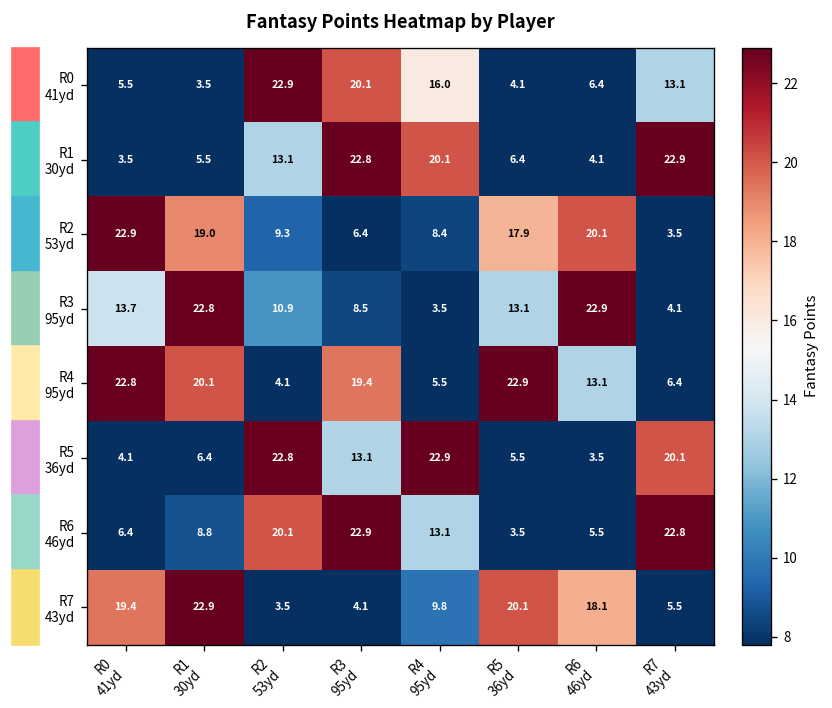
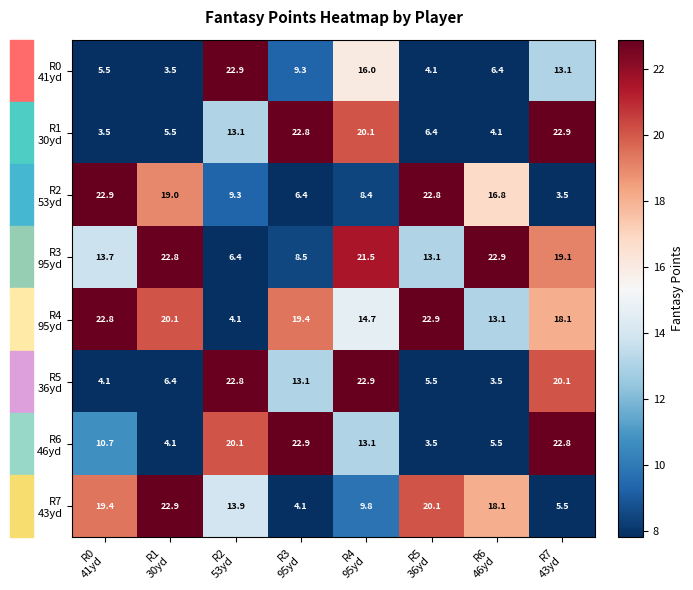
R0 41yd, R3 95yd: 20.1 -> 9.3
R2 53yd, R5 36yd: 17.9 -> 22.8
R2 53yd, R6 46yd: 20.1 -> 16.8
R3 95yd, R2 53yd: 10.9 -> 6.4
R3 95yd, R4 95yd: 3.5 -> 21.5
R3 95yd, R7 43yd: 4.1 -> 19.1
R4 95yd, R4 95yd: 5.5 -> 14.7
R4 95yd, R7 43yd: 6.4 -> 18.1
R6 46yd, R0 41yd: 6.4 -> 10.7
R6 46yd, R1 30yd: 8.8 -> 4.1
R7 43yd, R2 53yd: 3.5 -> 13.9
